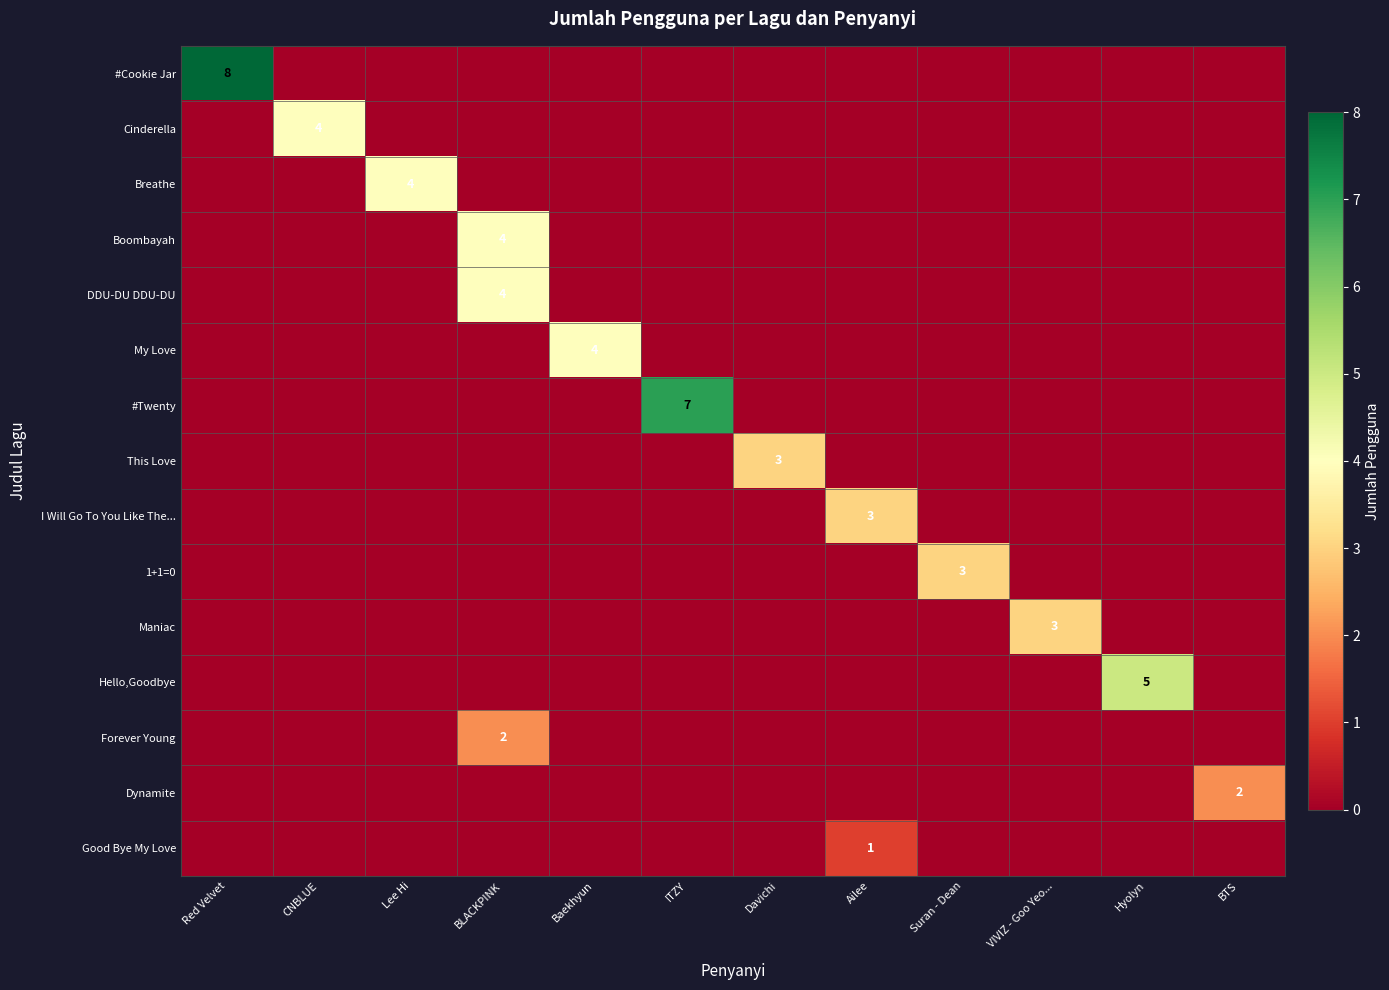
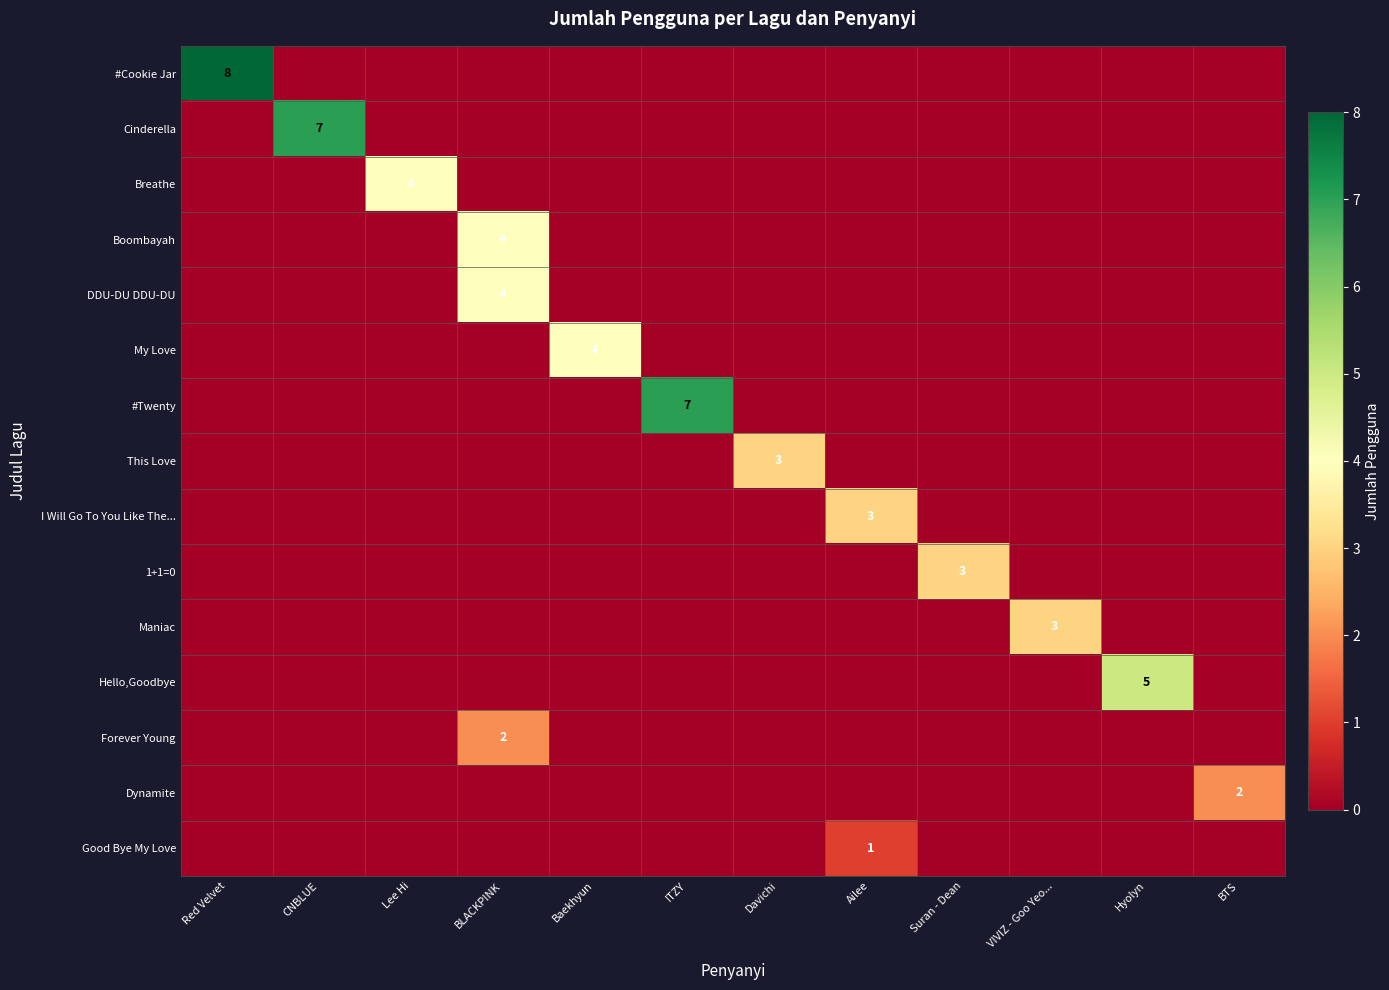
Cinderella, CNBLUE: 4 -> 7
